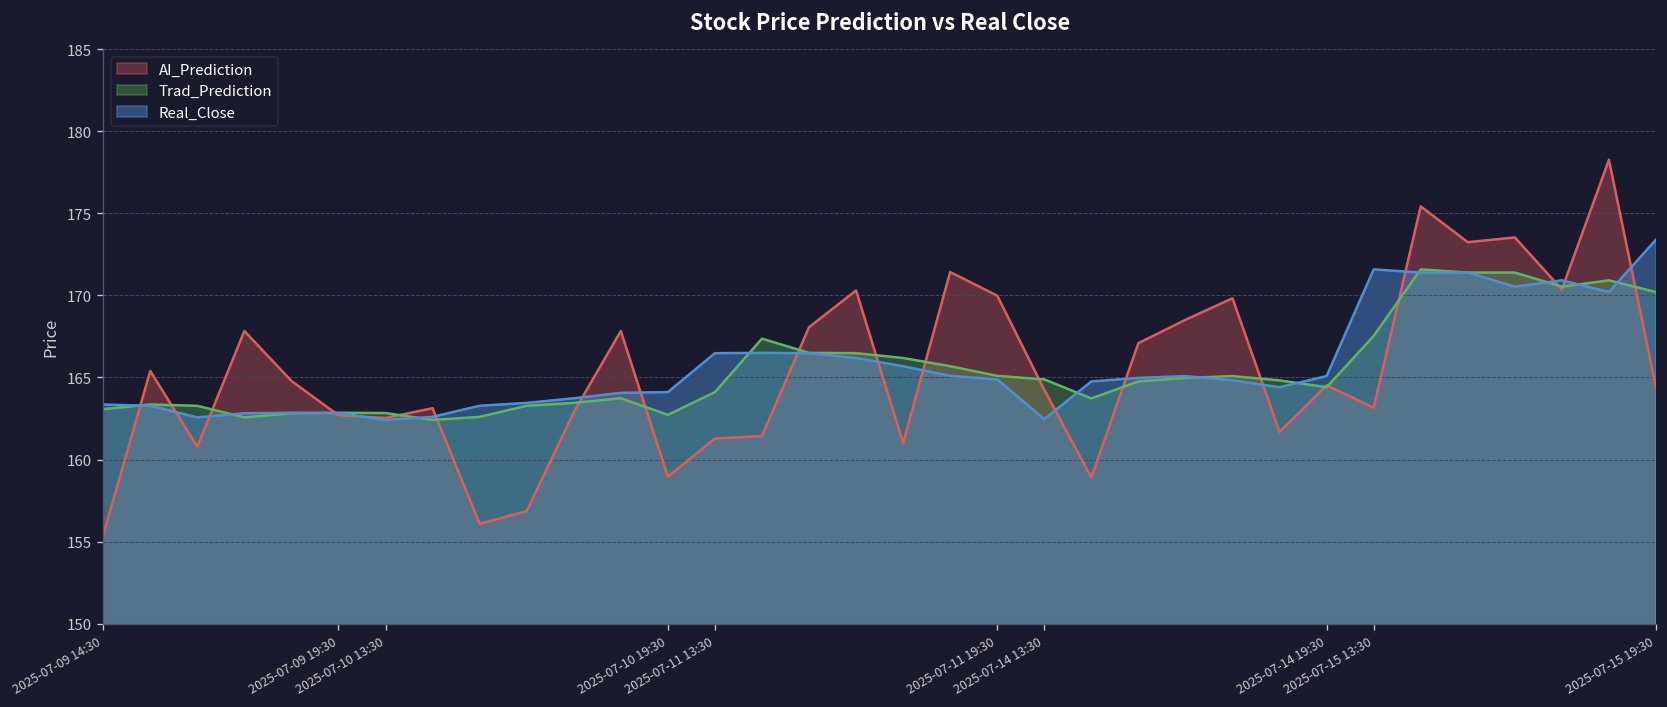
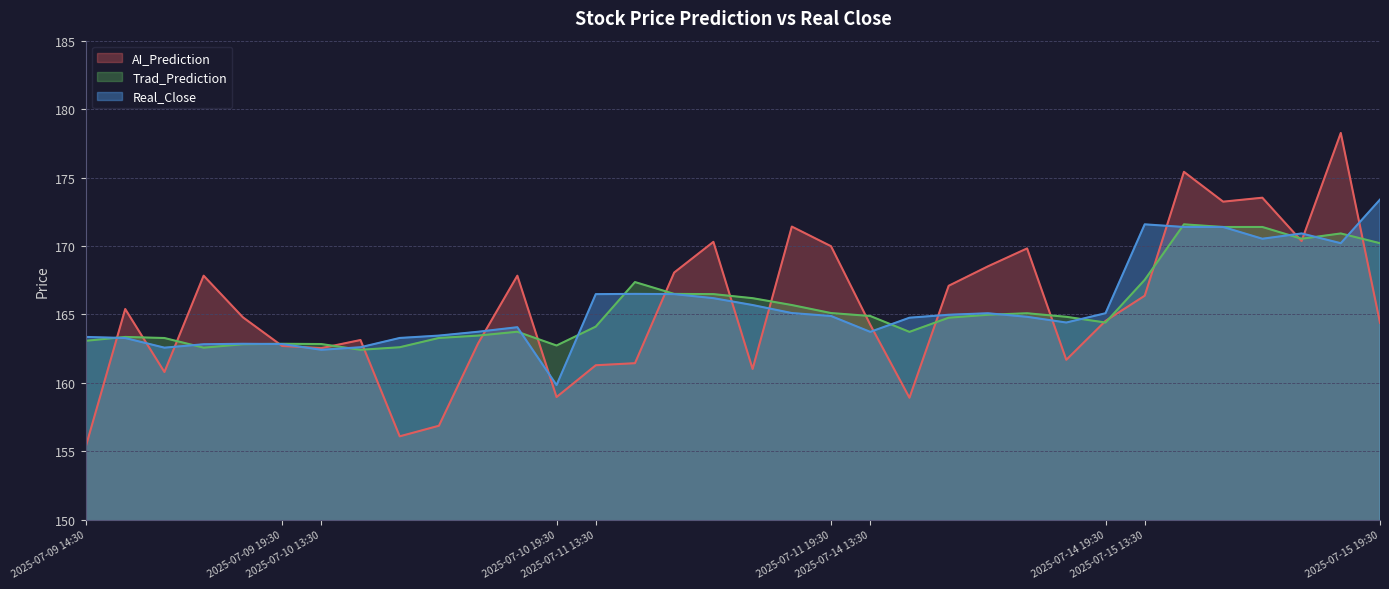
Real_Close, 2025-07-10 19:30: 164.1 -> 159.8
Real_Close, 2025-07-14 13:30: 162.5 -> 163.7
AI_Prediction, 2025-07-15 13:30: 163.2 -> 166.4
